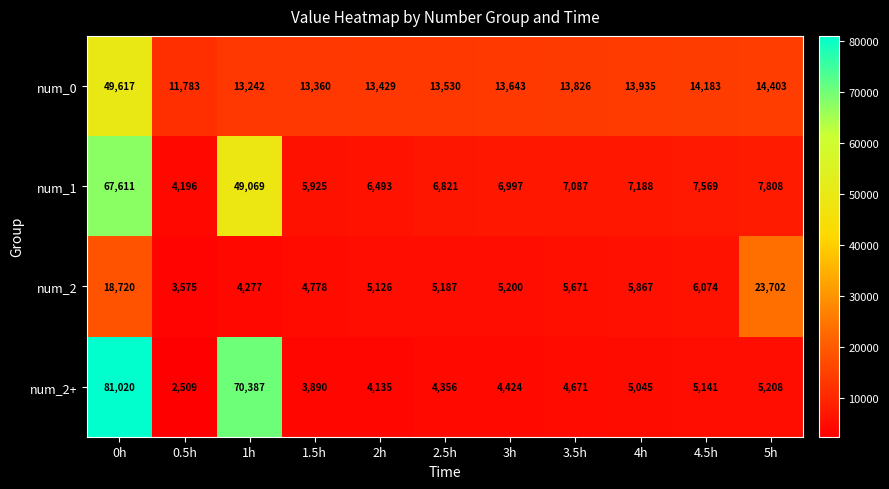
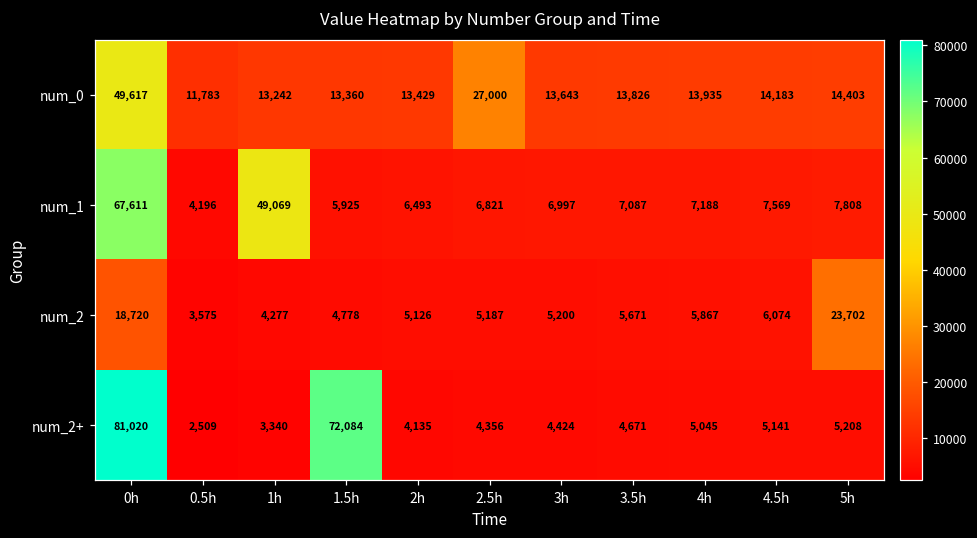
num_0, 2.5h: 13,530 -> 27,000
num_2+, 1h: 70,387 -> 3,340
num_2+, 1.5h: 3,890 -> 72,084
